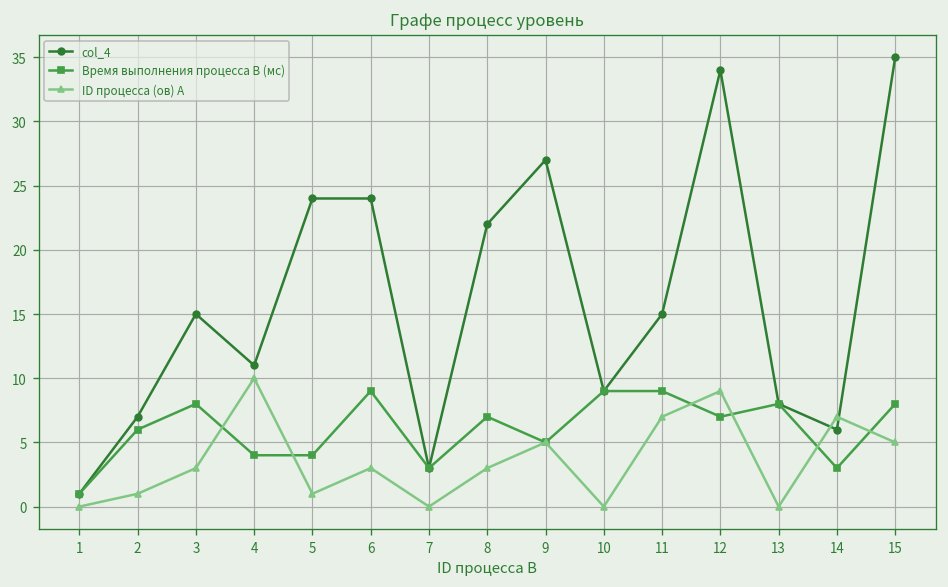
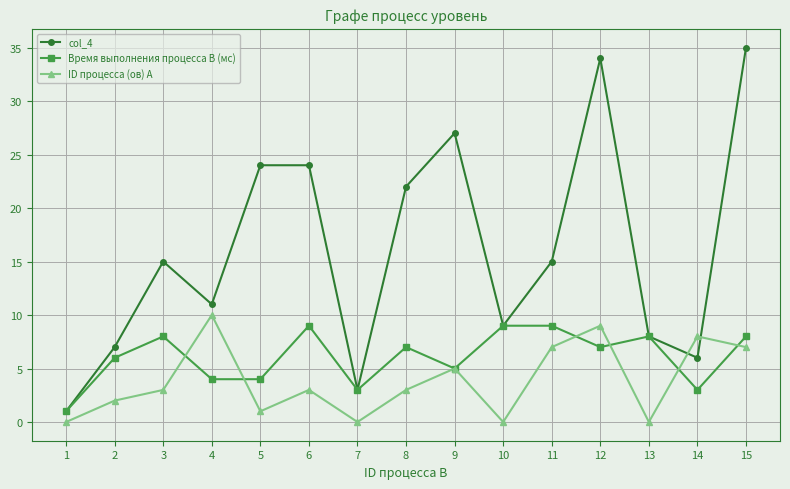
ID процесса (ов) A, 2: 1 -> 2
ID процесса (ов) A, 14: 7 -> 8
ID процесса (ов) A, 15: 5 -> 7
